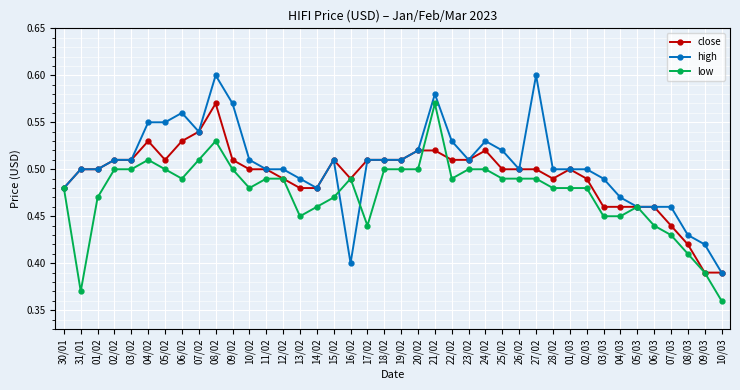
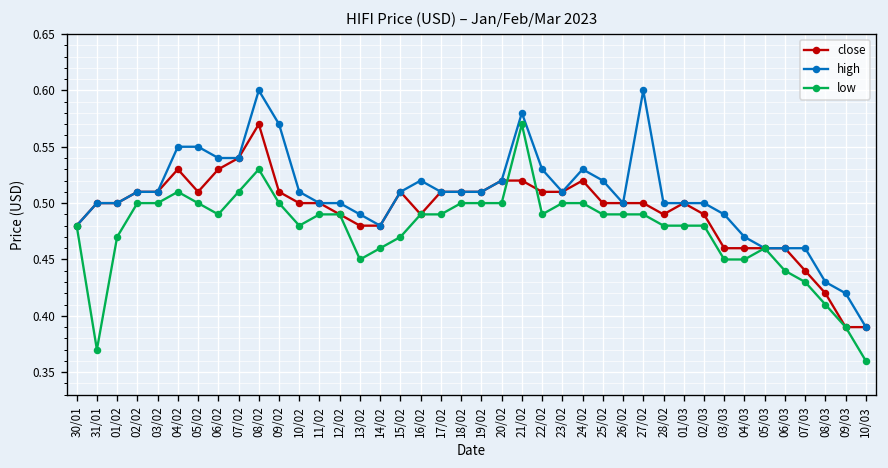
high, 06/02: 0.56 -> 0.54
high, 16/02: 0.40 -> 0.52
low, 17/02: 0.44 -> 0.49
